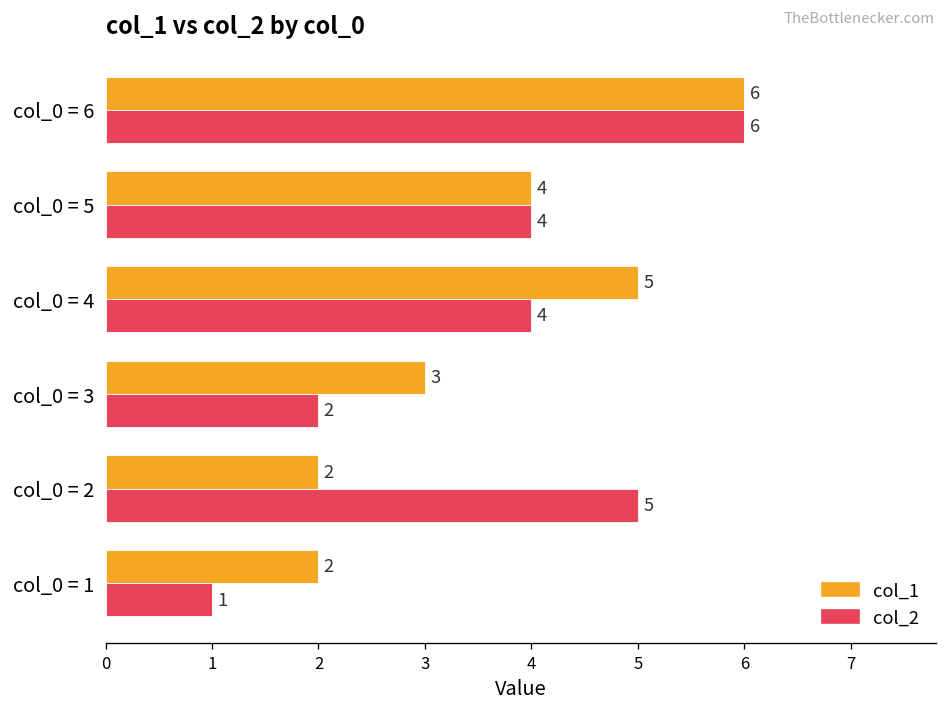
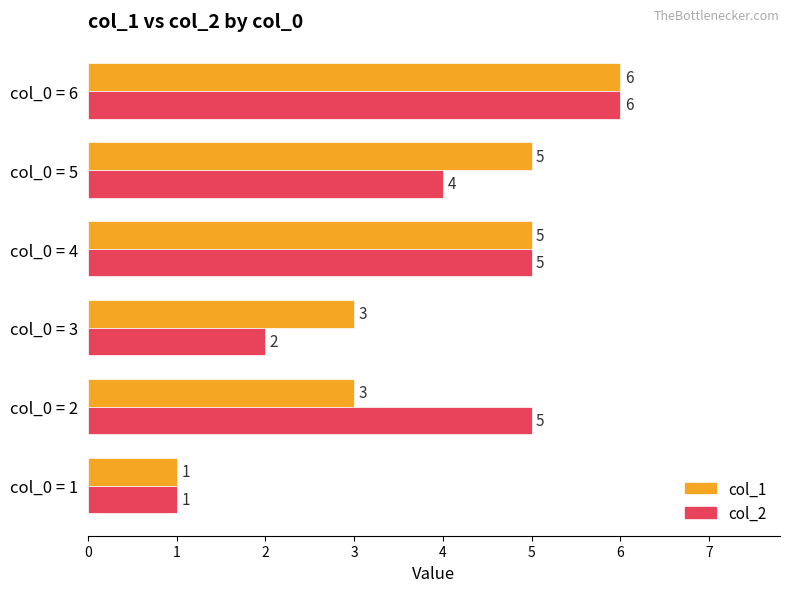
col_1, col_0 = 5: 4 -> 5
col_2, col_0 = 4: 4 -> 5
col_1, col_0 = 2: 2 -> 3
col_1, col_0 = 1: 2 -> 1
